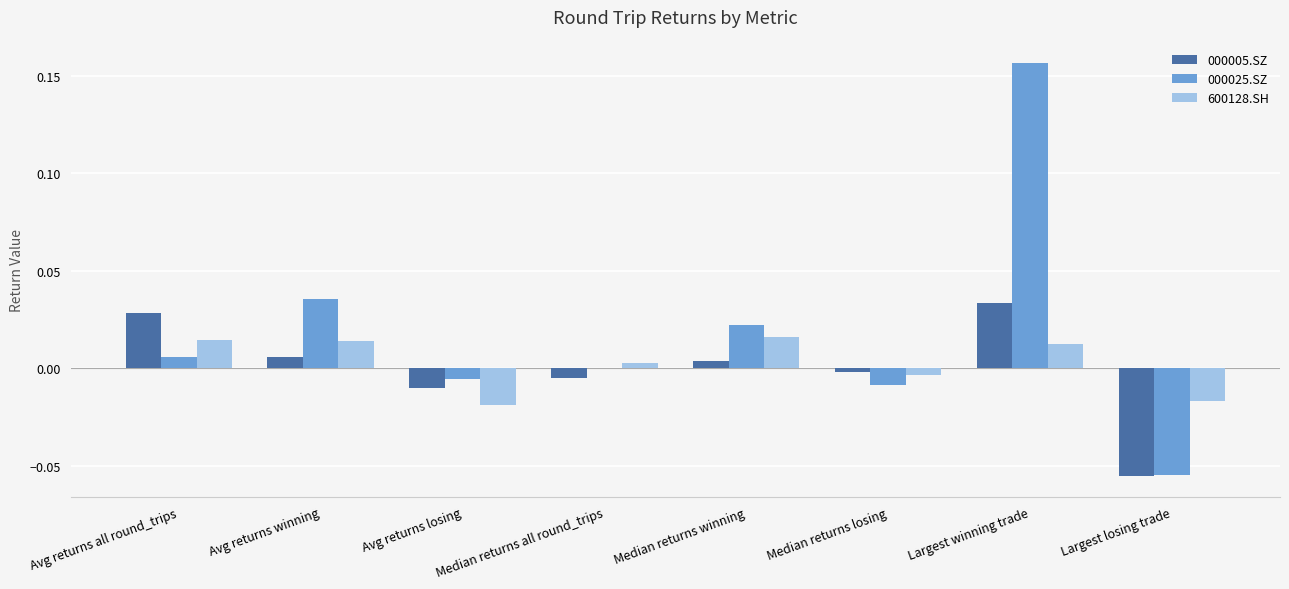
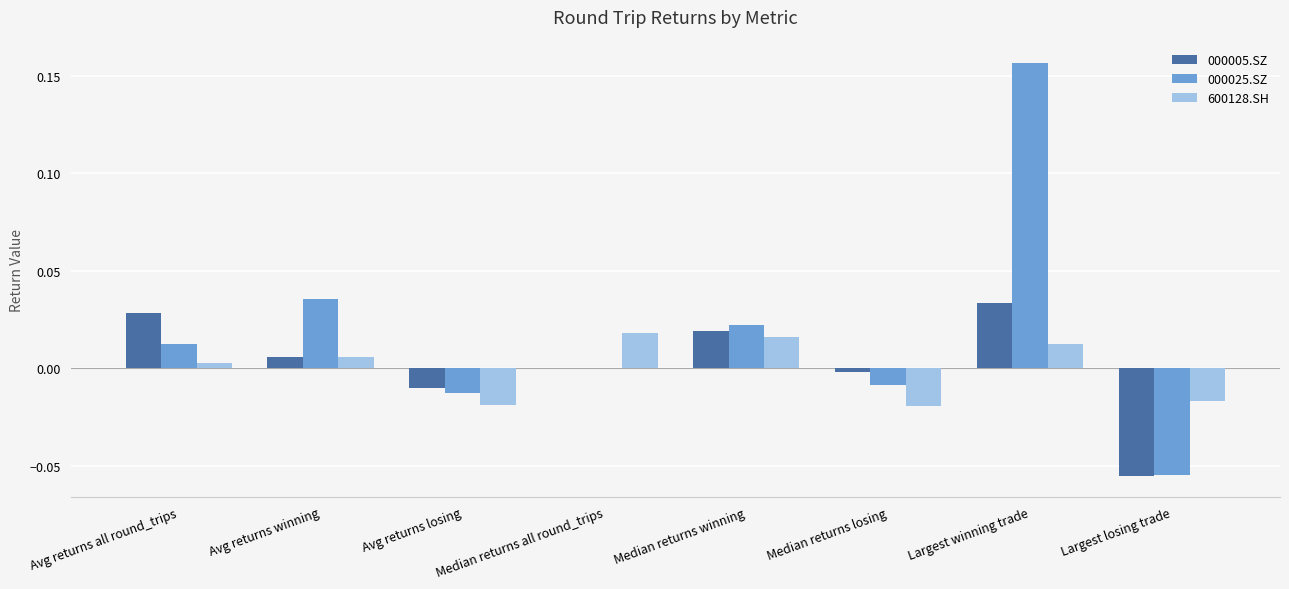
000025.SZ, Avg returns all round_trips: 0.005 -> 0.012
600128.SH, Avg returns all round_trips: 0.015 -> 0.003
600128.SH, Avg returns winning: 0.014 -> 0.006
000025.SZ, Avg returns losing: -0.005 -> -0.013
000005.SZ, Median returns all round_trips: -0.005 -> 0.000
600128.SH, Median returns all round_trips: 0.002 -> 0.018
000005.SZ, Median returns winning: 0.003 -> 0.019
600128.SH, Median returns losing: -0.004 -> -0.020
